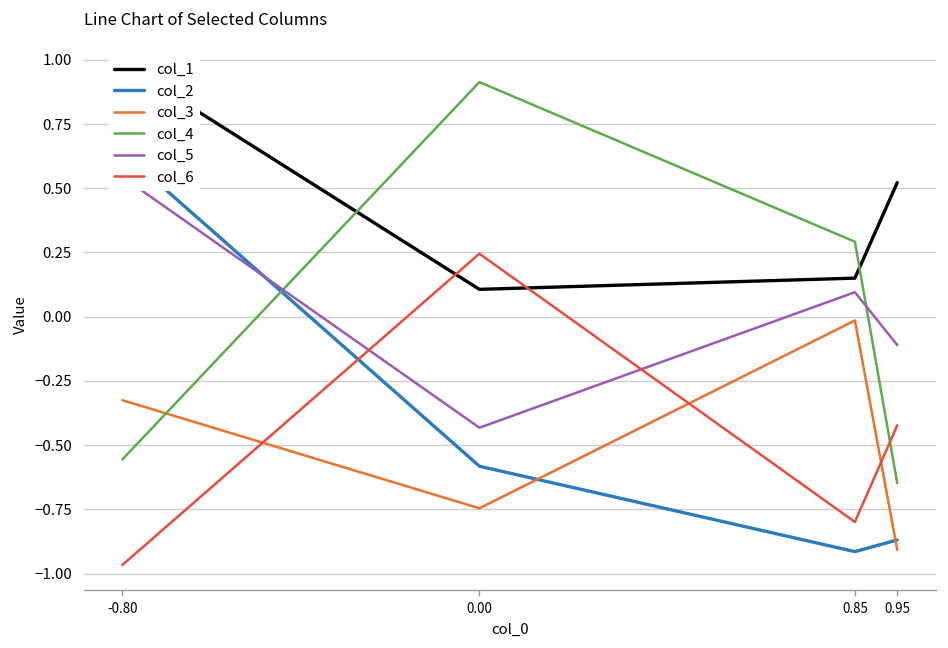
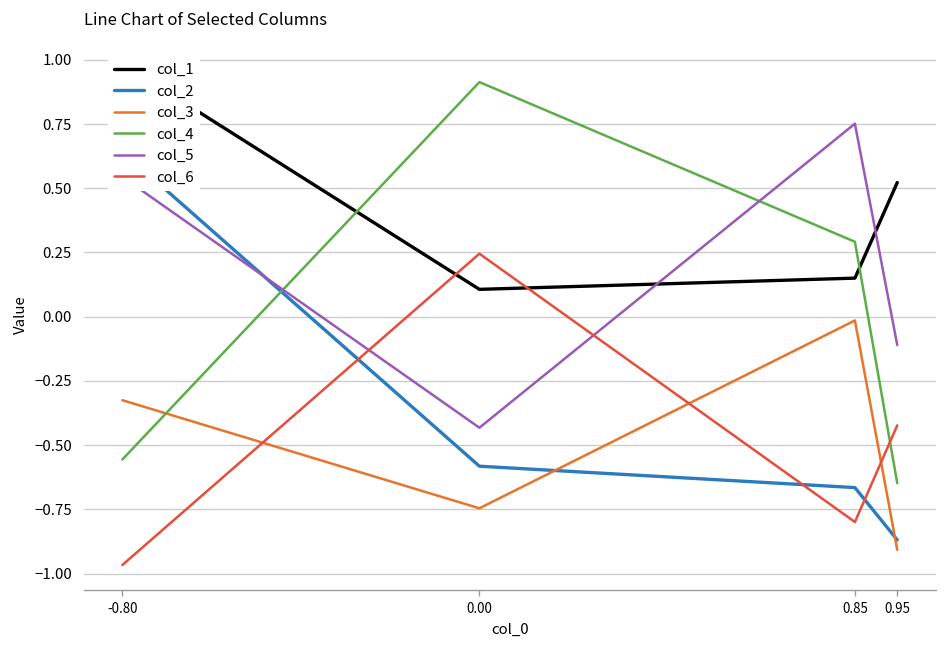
col_2, 0.85: -0.91 -> -0.67
col_5, 0.85: 0.10 -> 0.75
